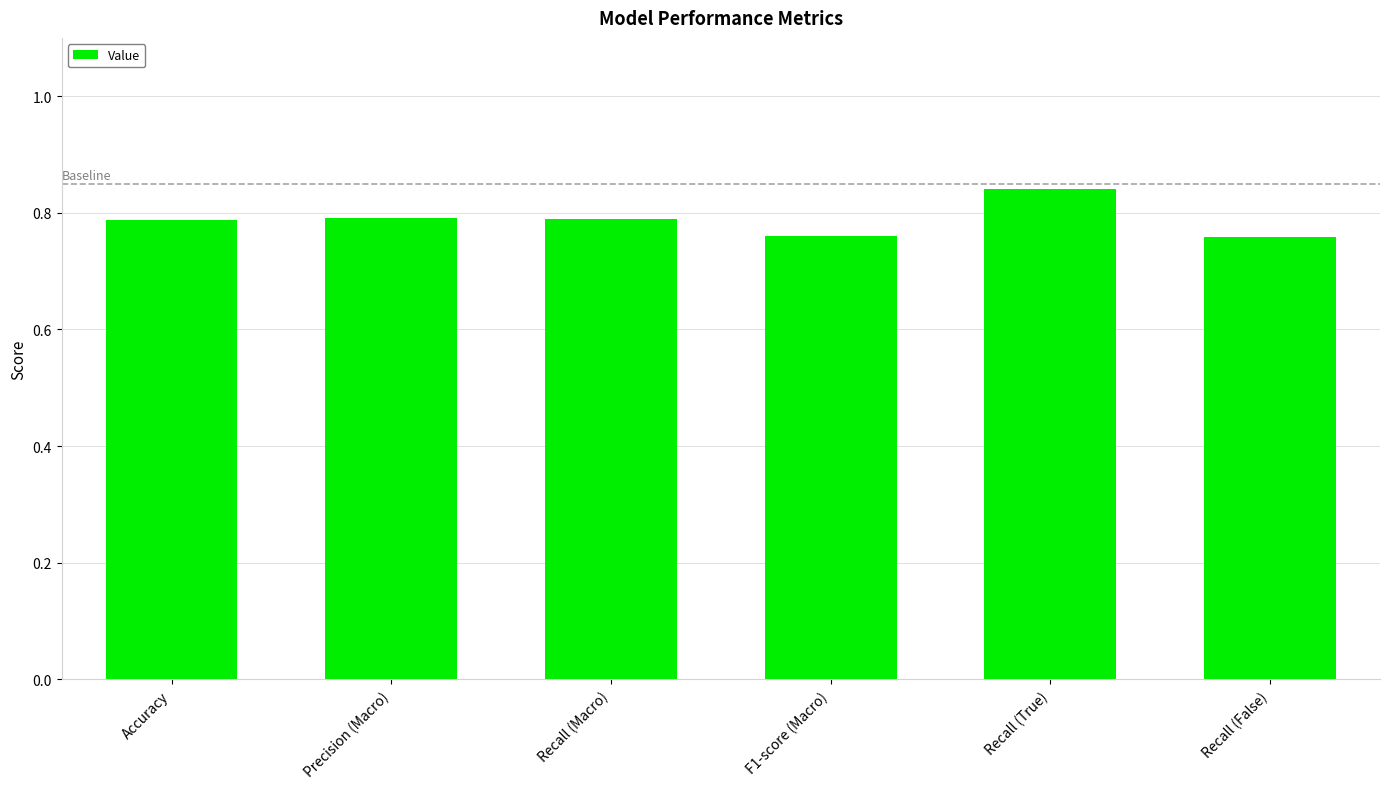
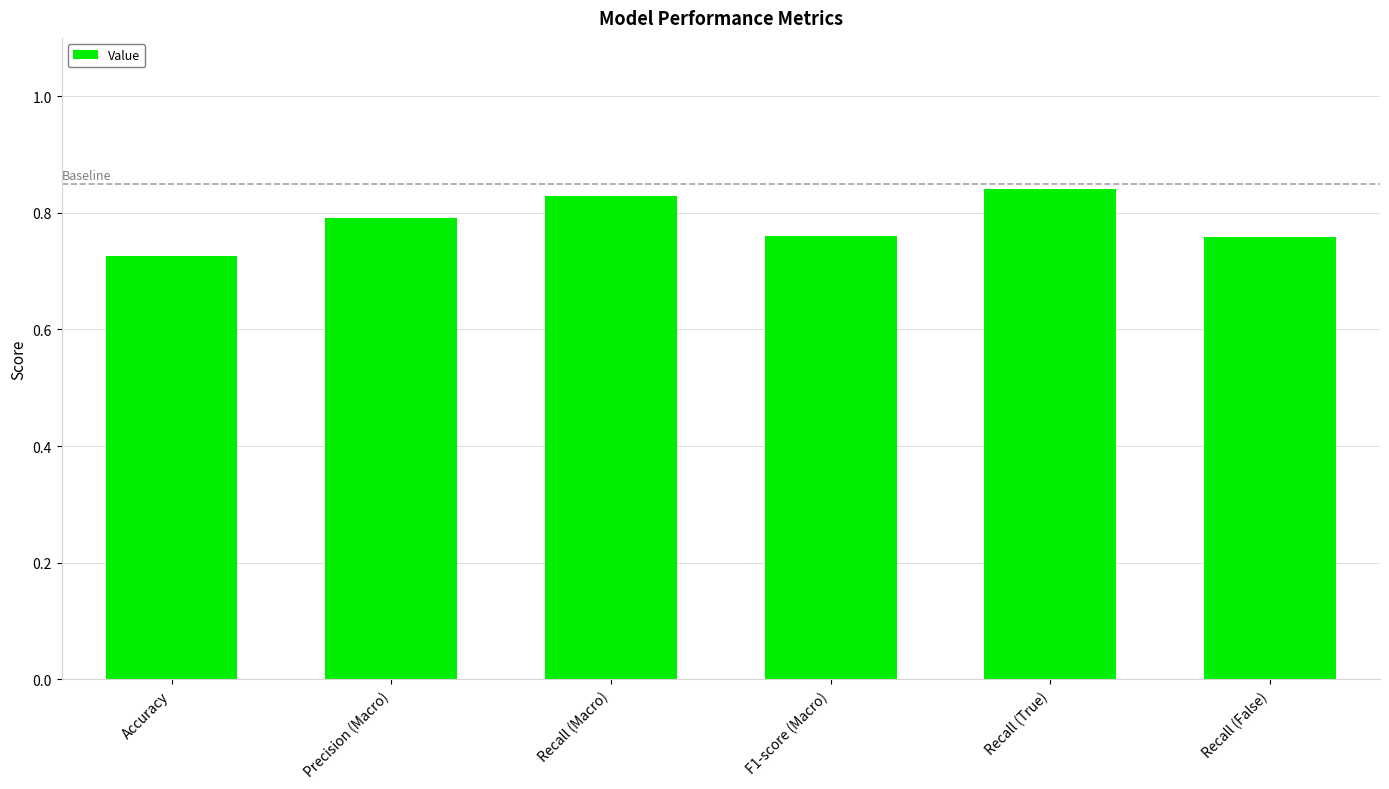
Accuracy: 0.79 -> 0.73
Recall (Macro): 0.79 -> 0.83
